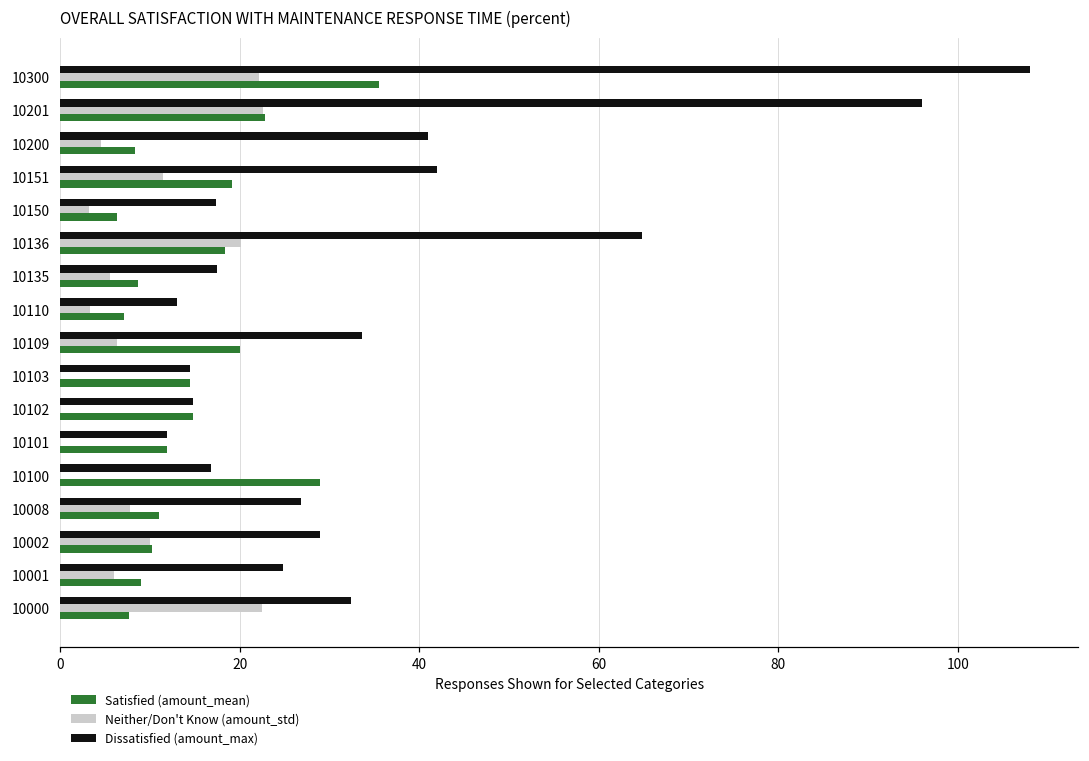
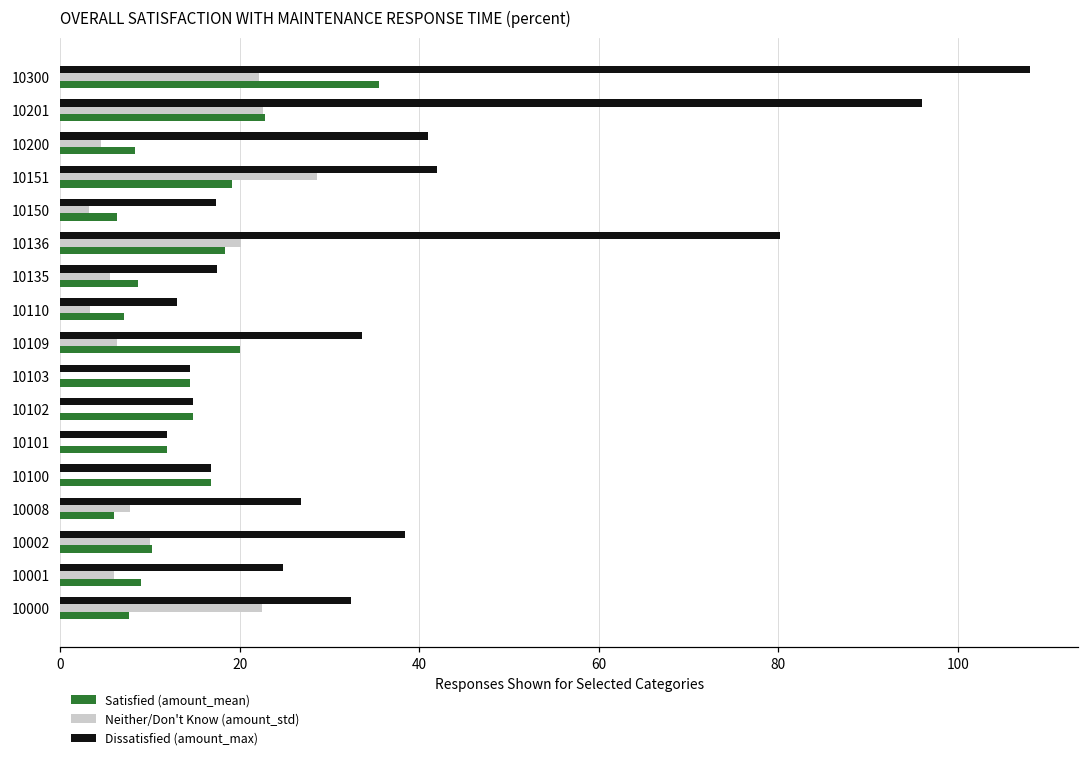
Neither/Don't Know (amount_std), 10151: 11 -> 29
Dissatisfied (amount_max), 10136: 65 -> 80
Satisfied (amount_mean), 10100: 29 -> 17
Satisfied (amount_mean), 10008: 11 -> 6
Dissatisfied (amount_max), 10002: 29 -> 38
